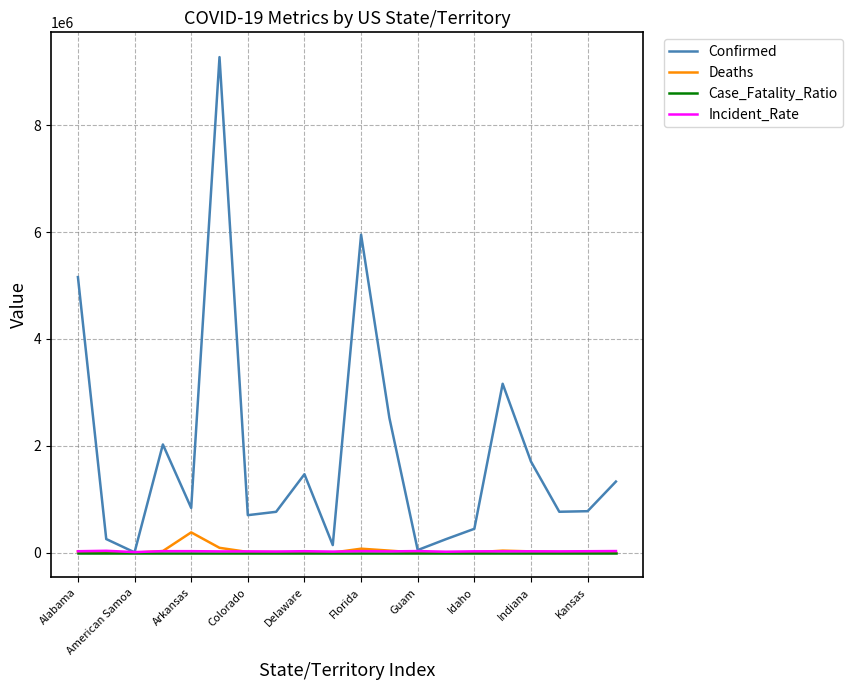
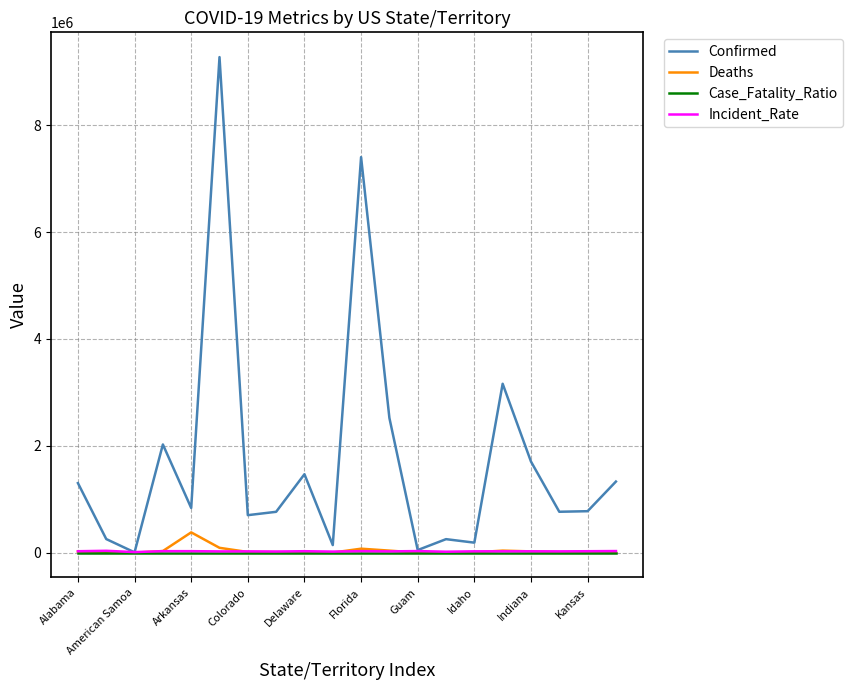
Confirmed, Alabama: 5200000 -> 1300000
Confirmed, Florida: 6000000 -> 7400000
Confirmed, Idaho: 400000 -> 200000
